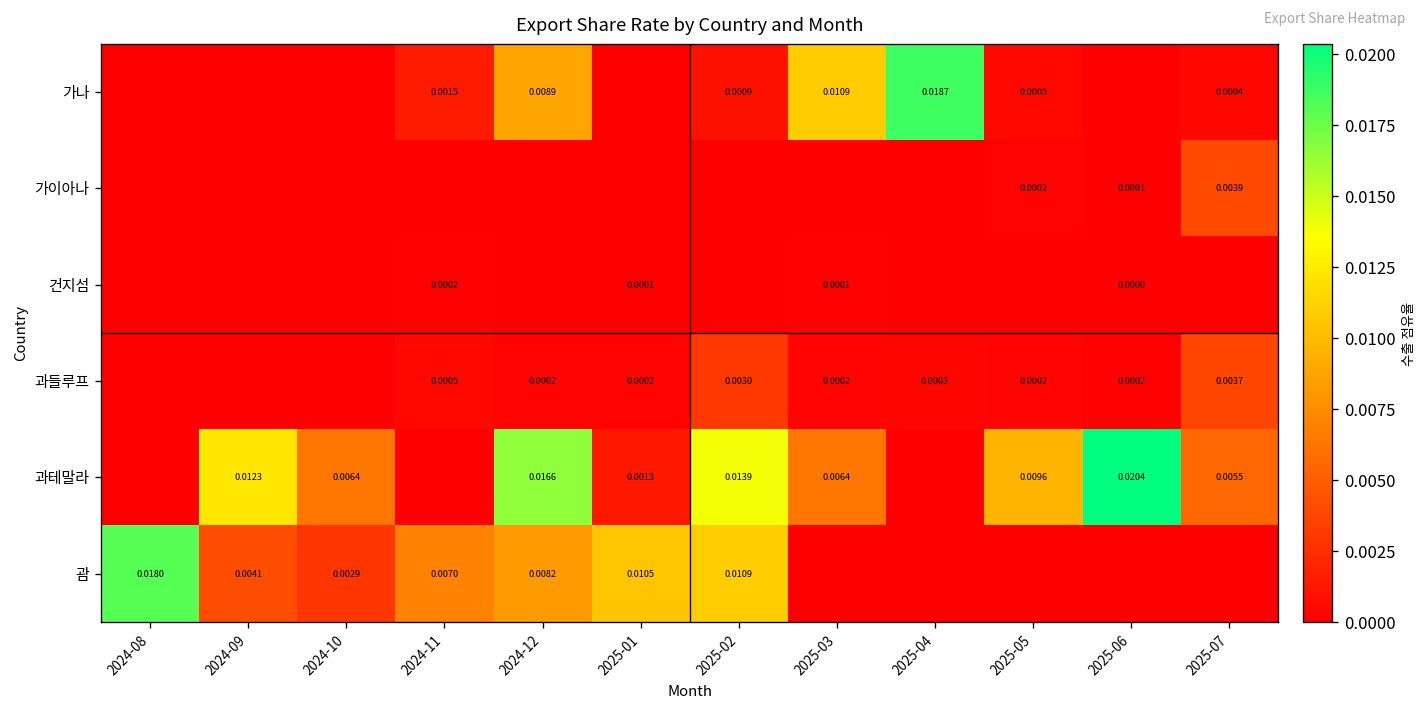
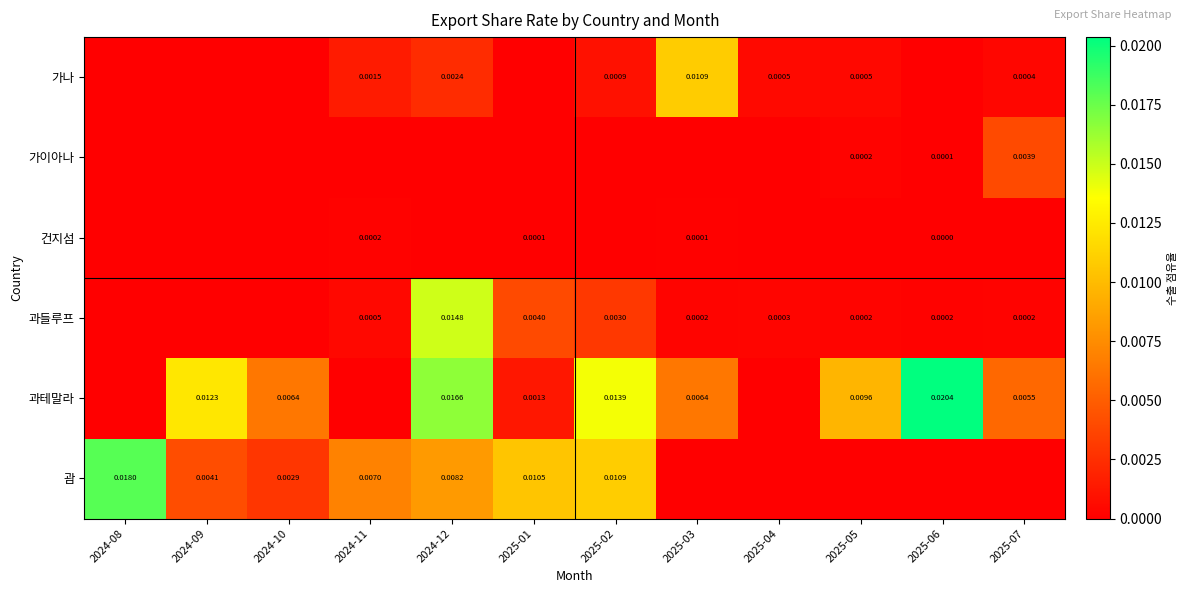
가나, 2024-12: 0.0089 -> 0.0024
가나, 2025-04: 0.0187 -> 0.0005
과들루프, 2024-12: 0.0002 -> 0.0148
과들루프, 2025-01: 0.0002 -> 0.0040
과들루프, 2025-07: 0.0037 -> 0.0002
